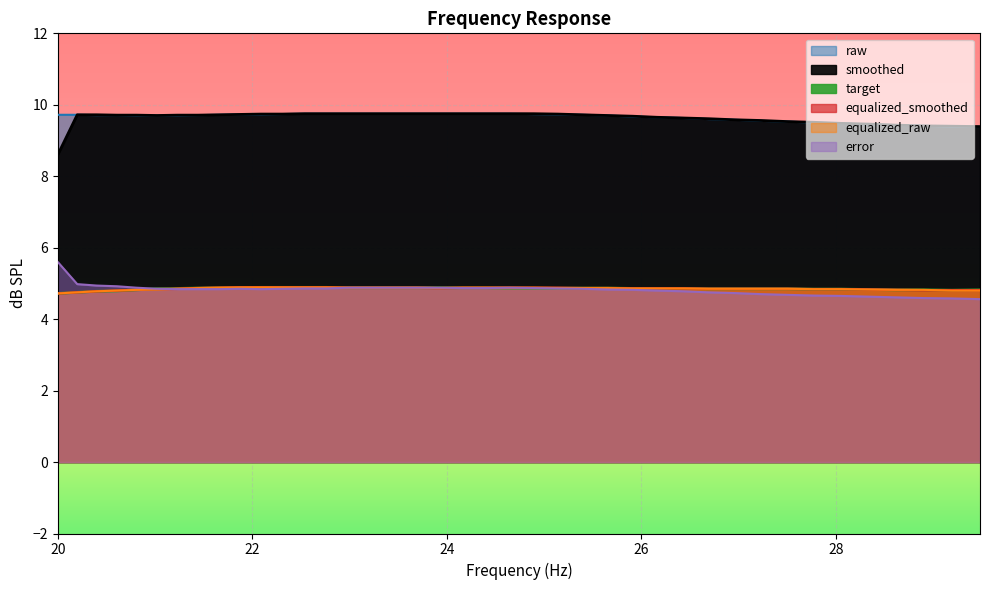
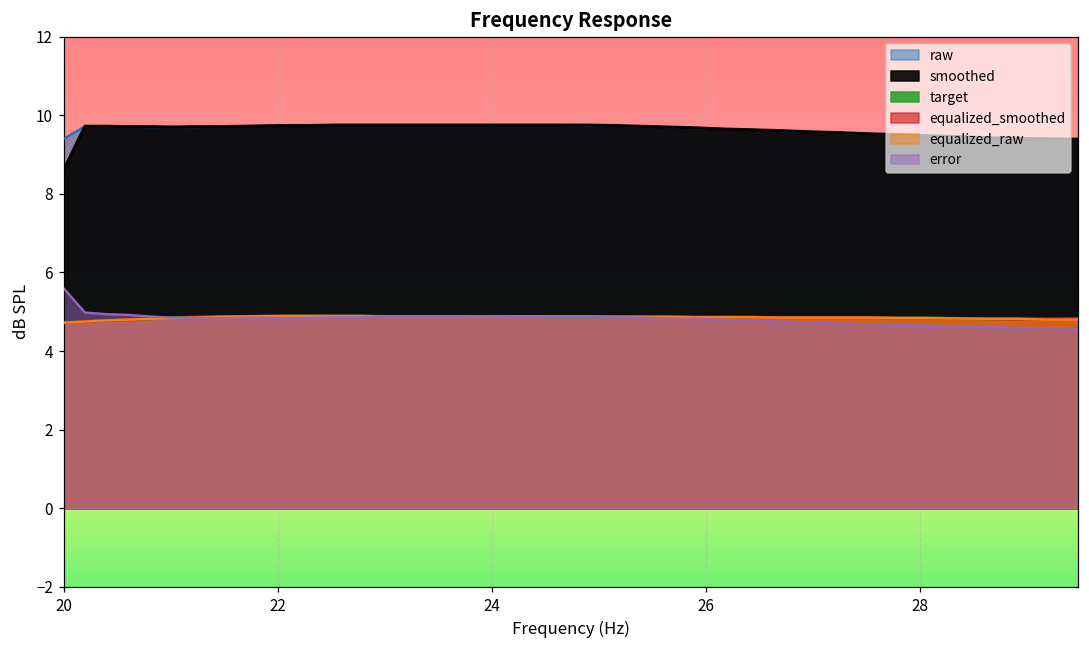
raw, 20: 9.7 -> 9.4
